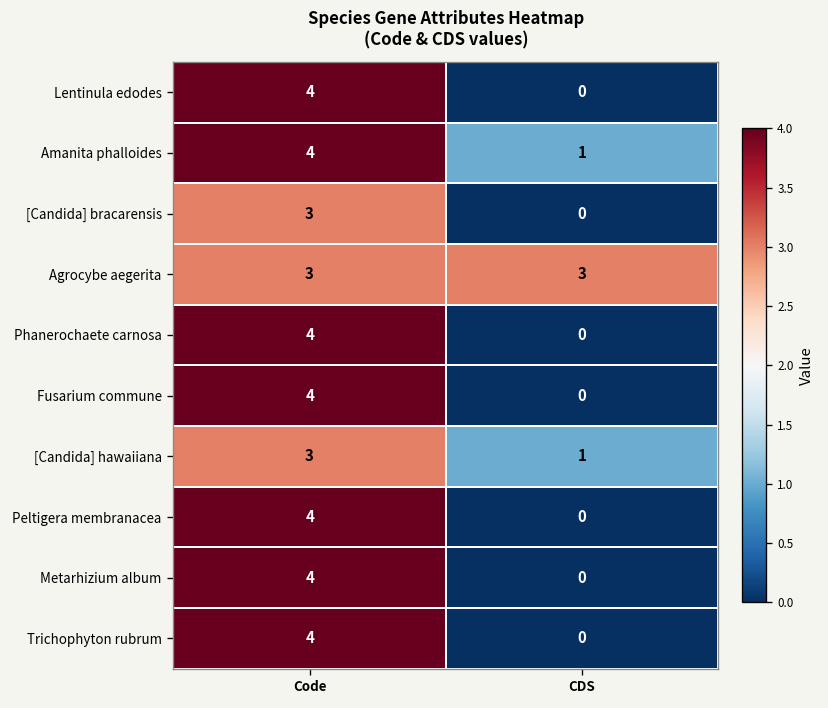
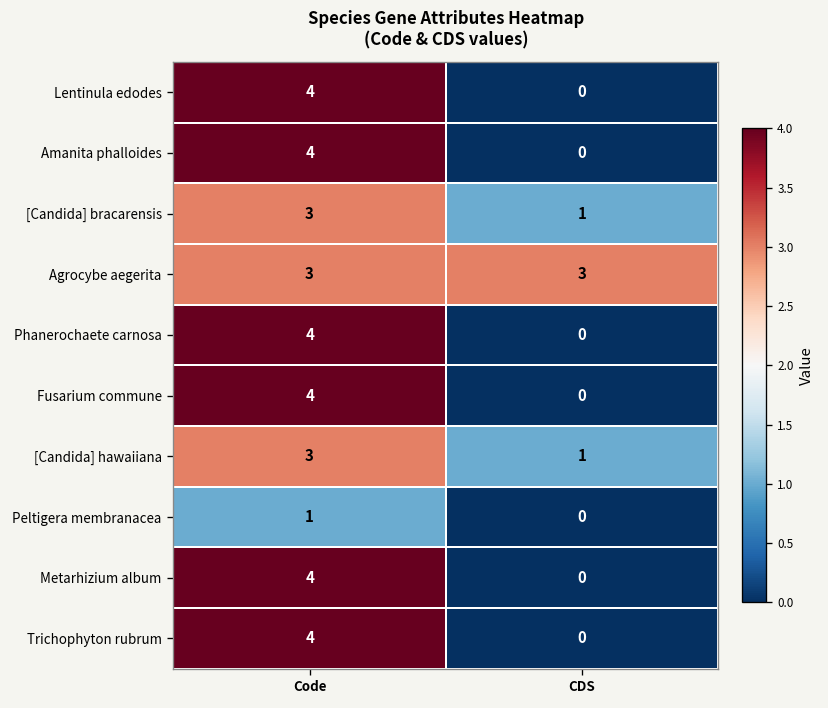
Amanita phalloides, CDS: 1 -> 0
[Candida] bracarensis, CDS: 0 -> 1
Peltigera membranacea, Code: 4 -> 1
